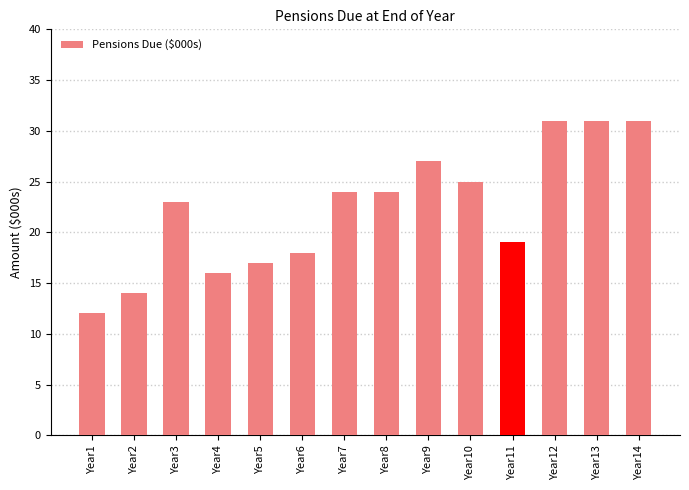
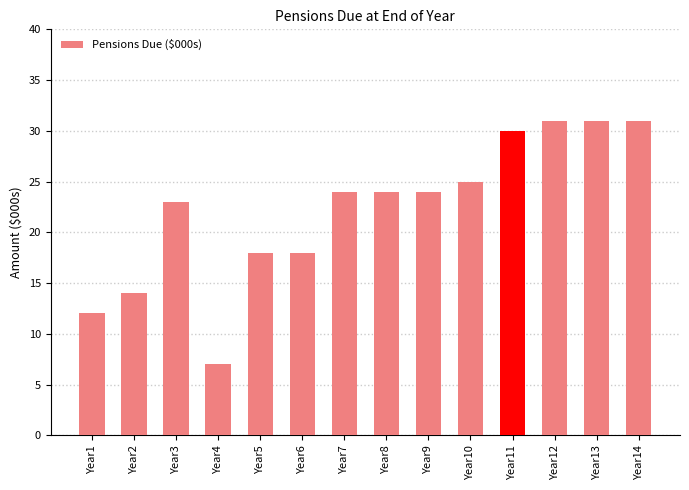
Year4: 16 -> 7
Year5: 17 -> 18
Year9: 27 -> 24
Year11: 19 -> 30
